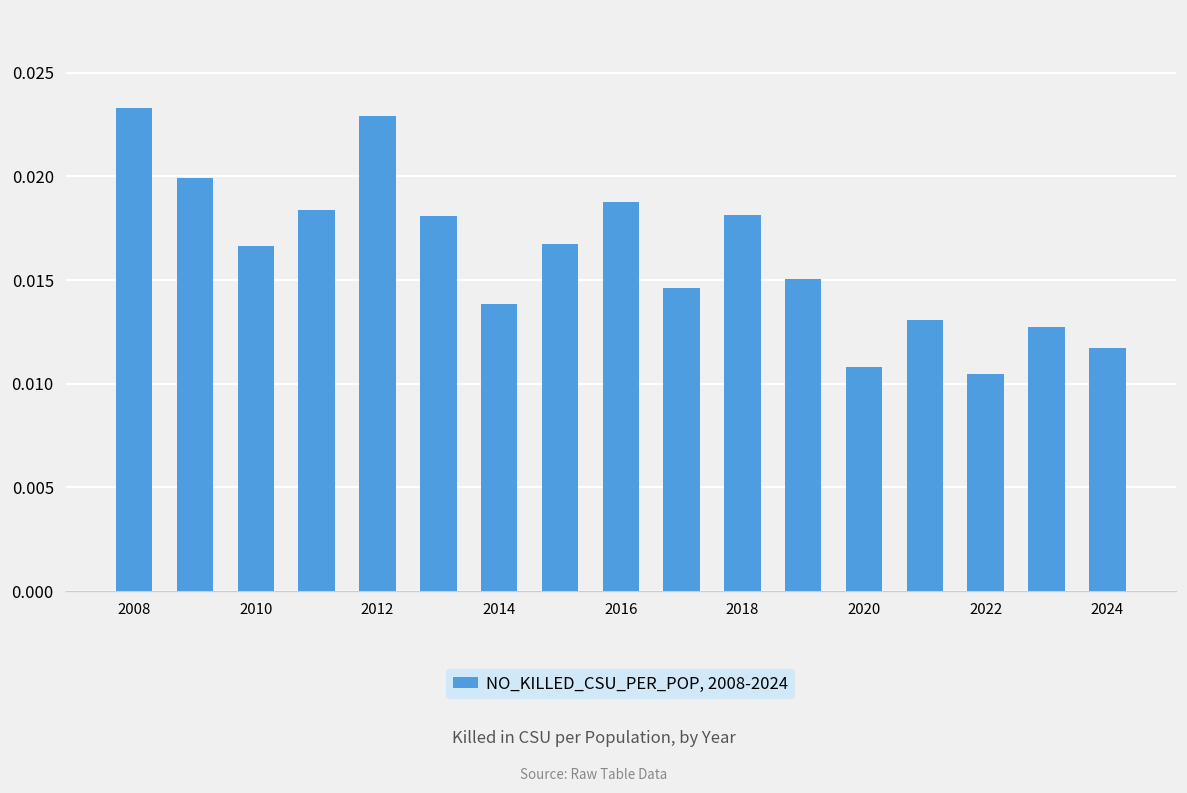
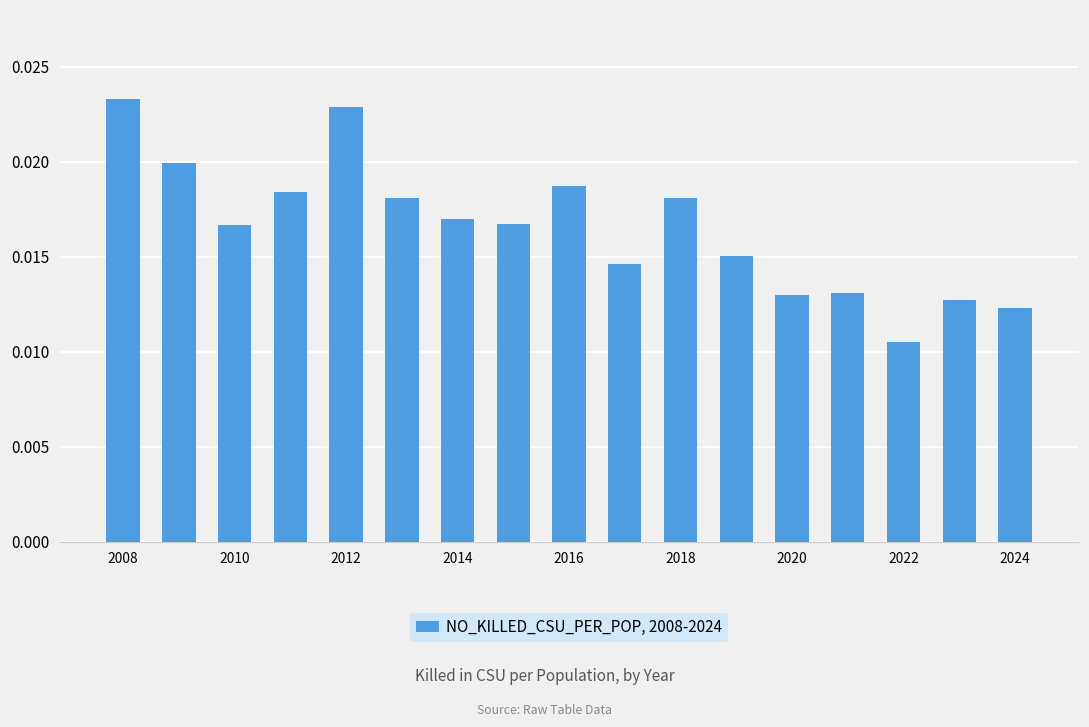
2014: 0.0138 -> 0.0170
2020: 0.0108 -> 0.0130
2024: 0.0117 -> 0.0123
